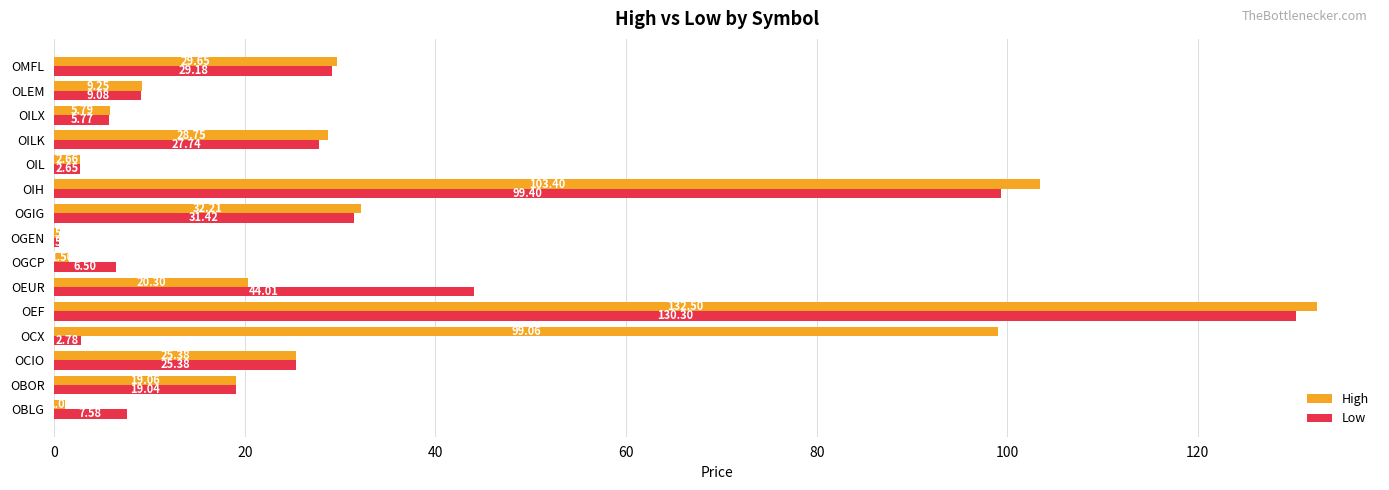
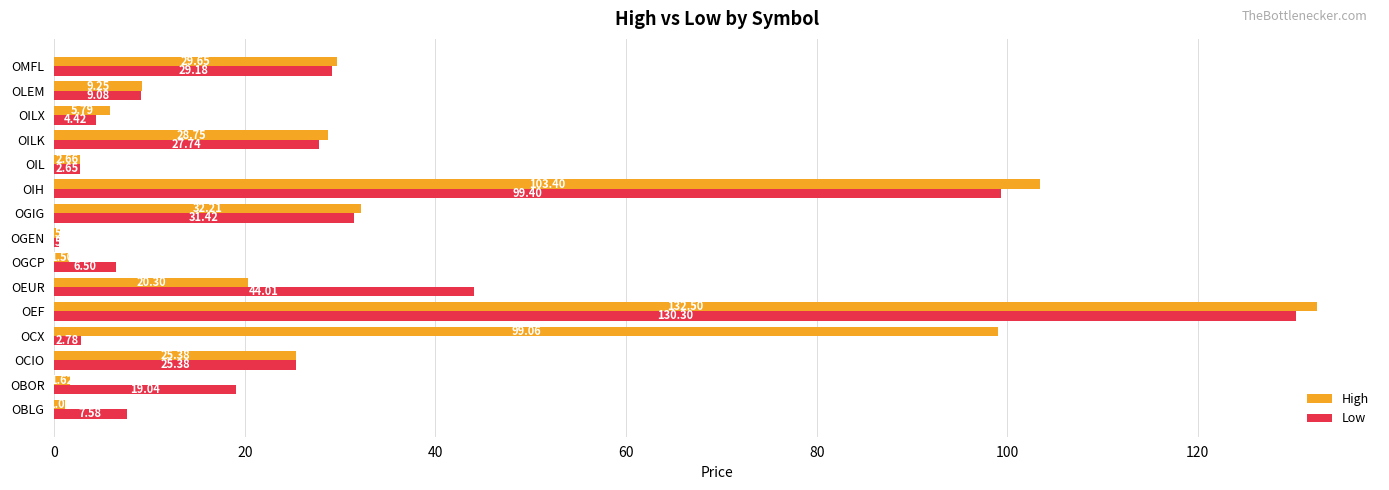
Low, OILX: 5.77 -> 4.42
High, OBOR: 19 -> 2
